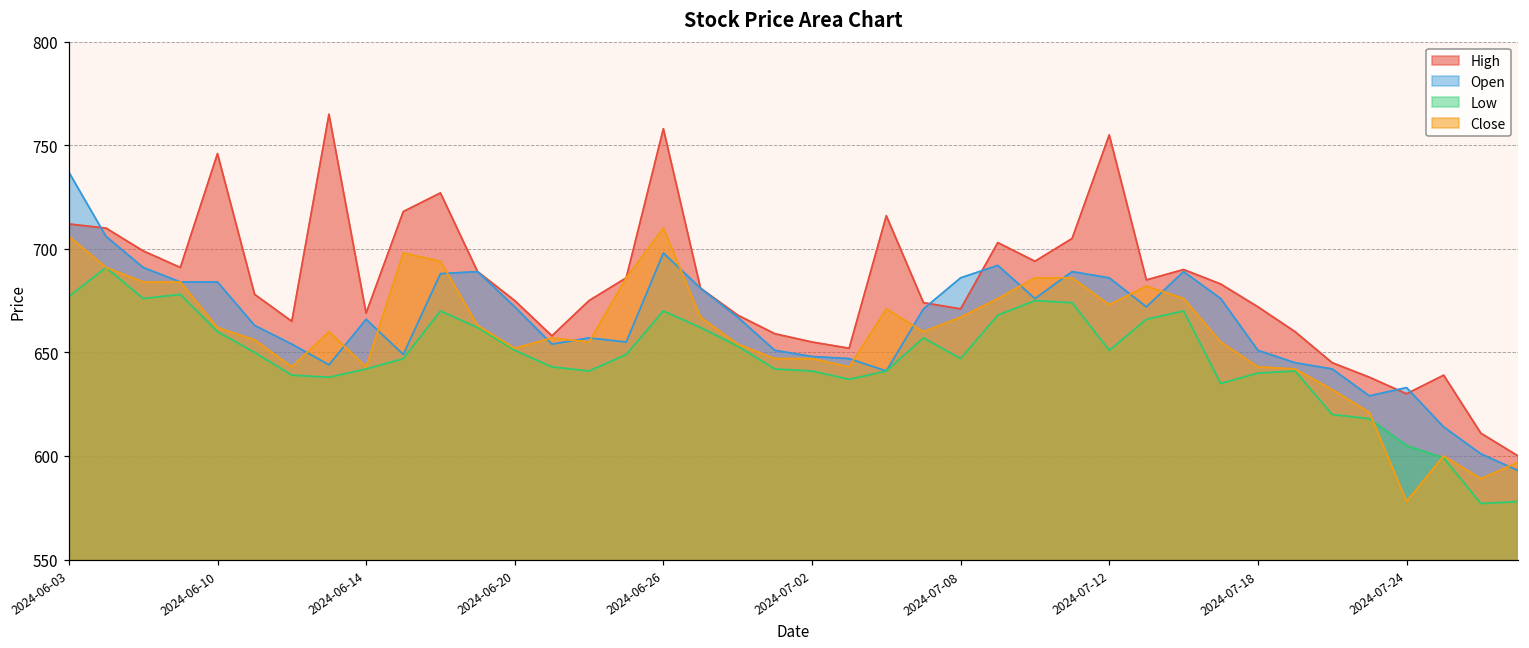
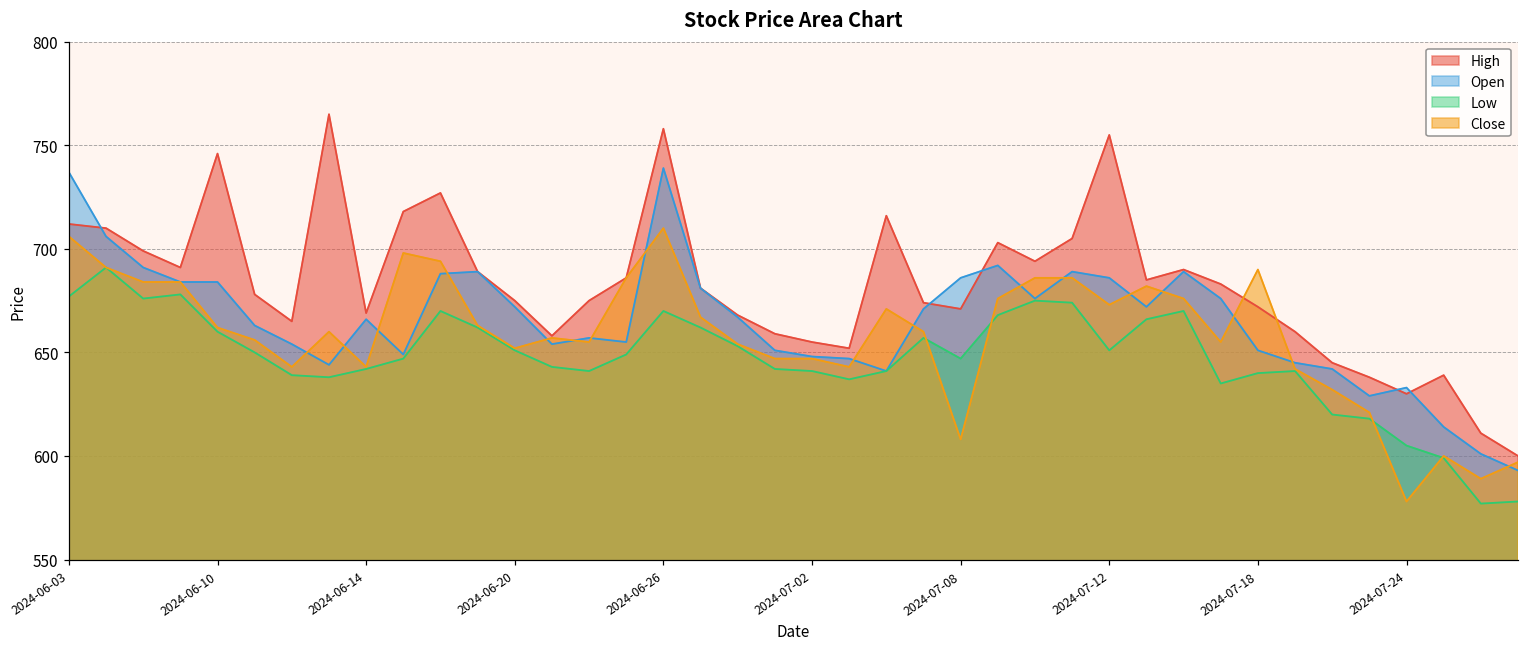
Open, 2024-06-26: 698 -> 739
Close, 2024-07-08: 667 -> 608
Close, 2024-07-18: 643 -> 690
